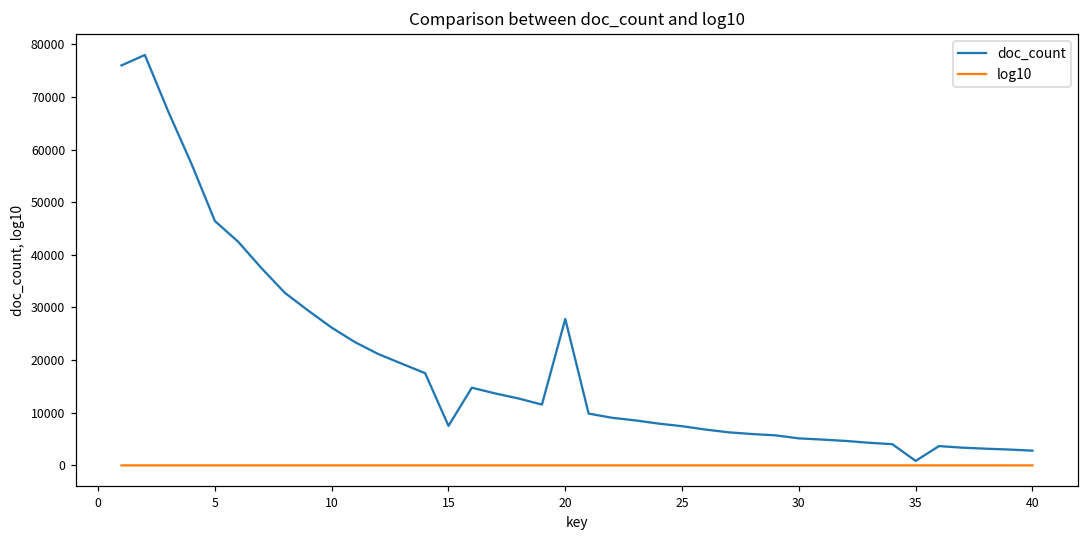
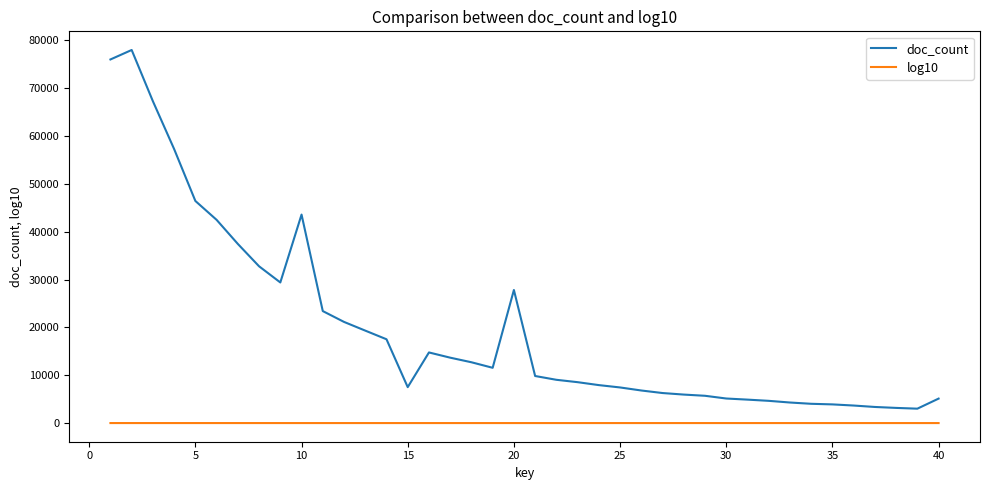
doc_count, 10: 26000 -> 44000
doc_count, 35: 1000 -> 4000
doc_count, 40: 3000 -> 5000
